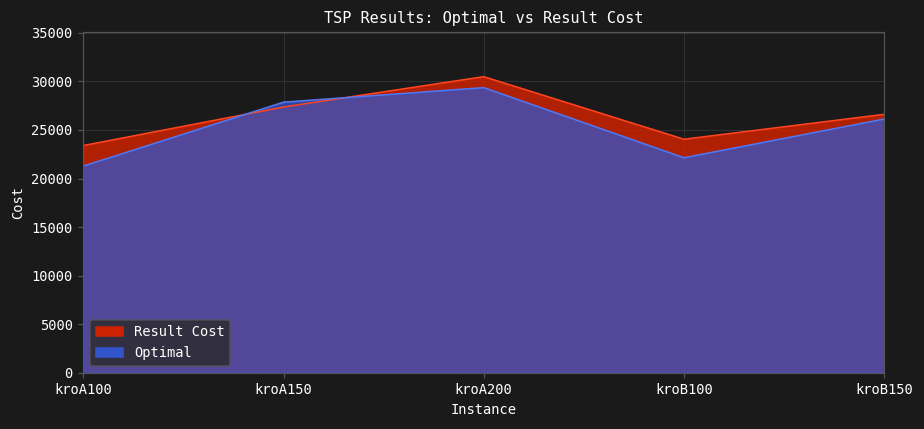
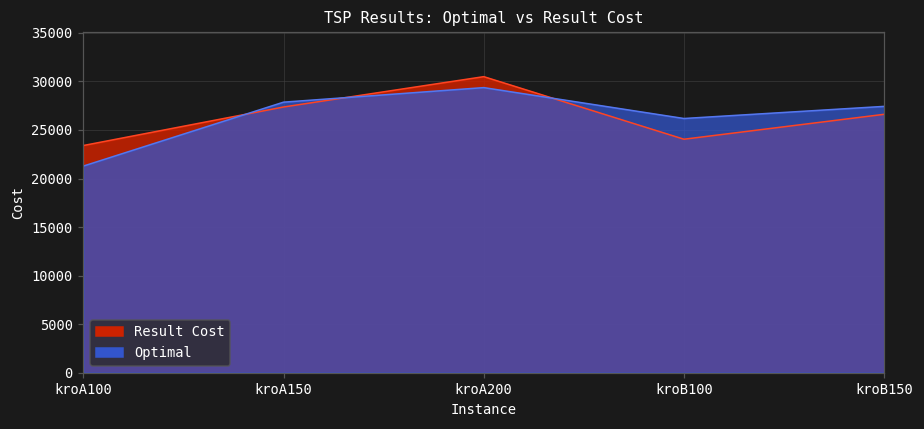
Optimal, kroB100: 22000 -> 26000
Optimal, kroB150: 26000 -> 27000
